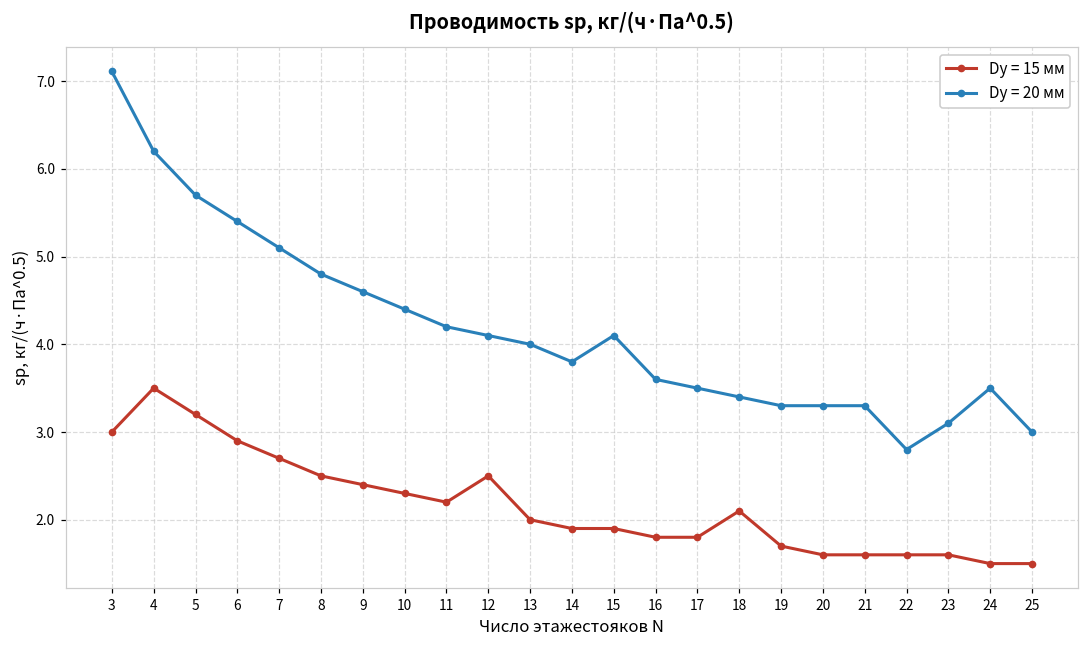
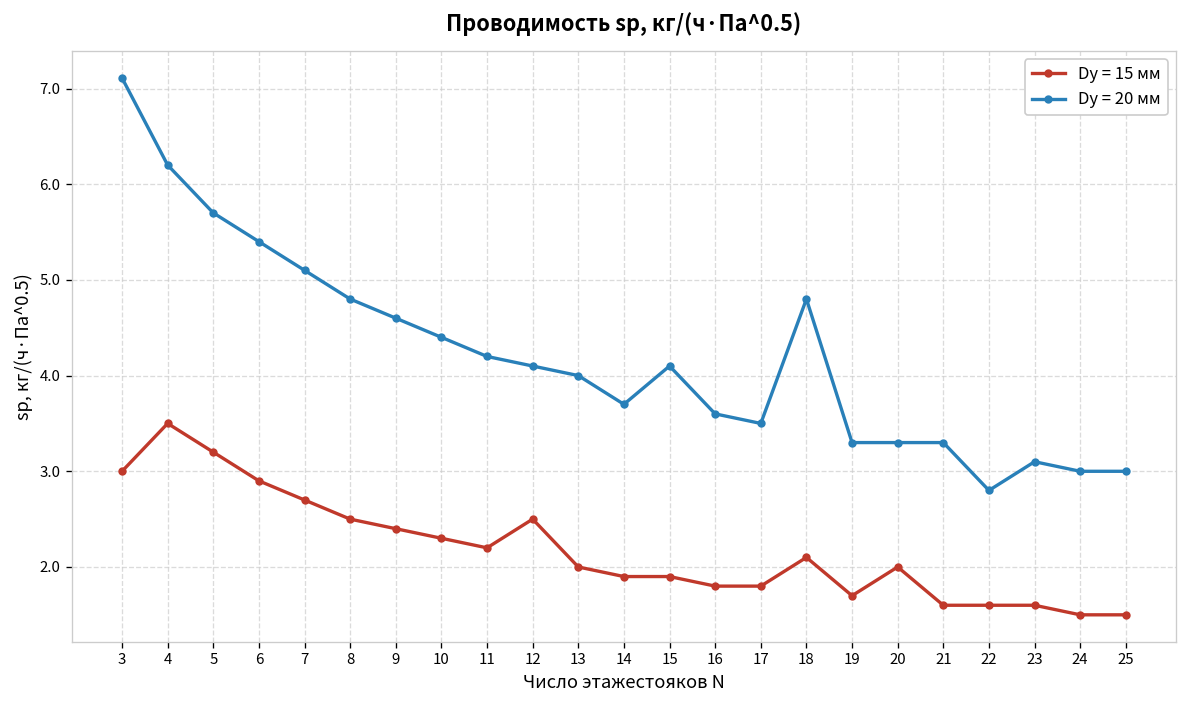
Dу = 20 мм, 14: 3.8 -> 3.7
Dу = 20 мм, 18: 3.4 -> 4.8
Dу = 15 мм, 20: 1.6 -> 2.0
Dу = 20 мм, 24: 3.5 -> 3.0
